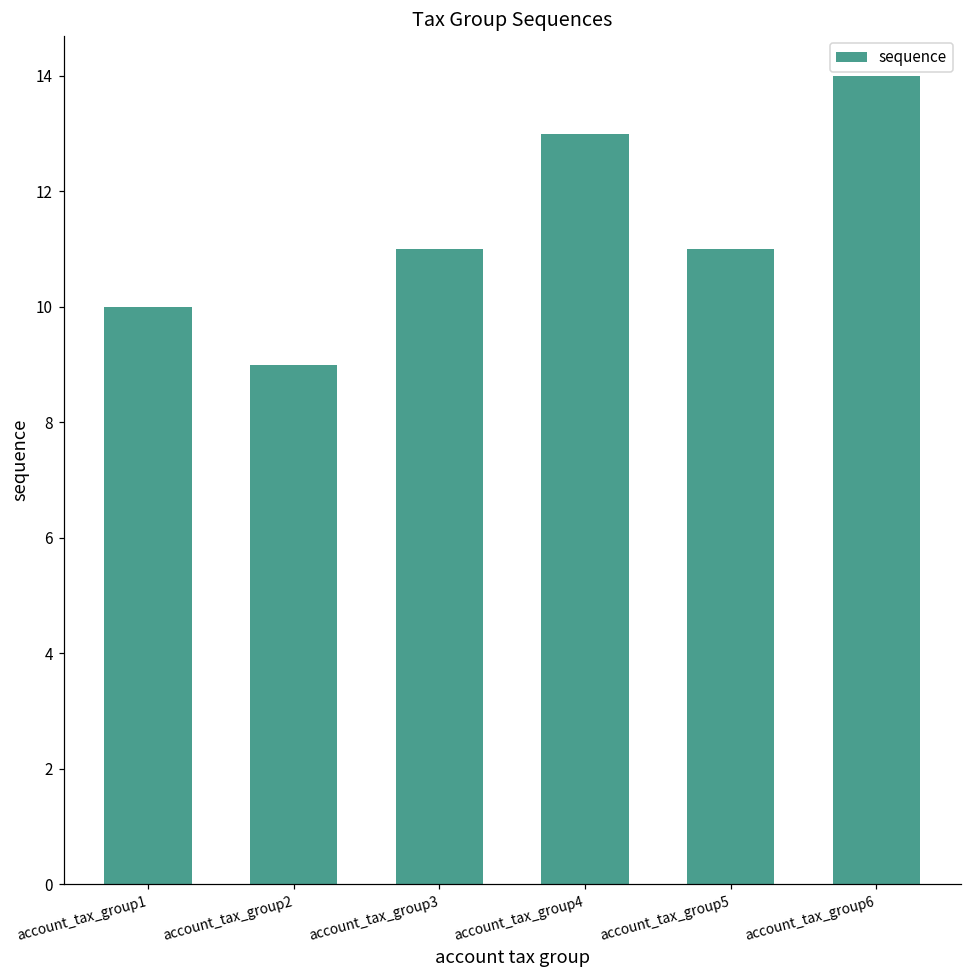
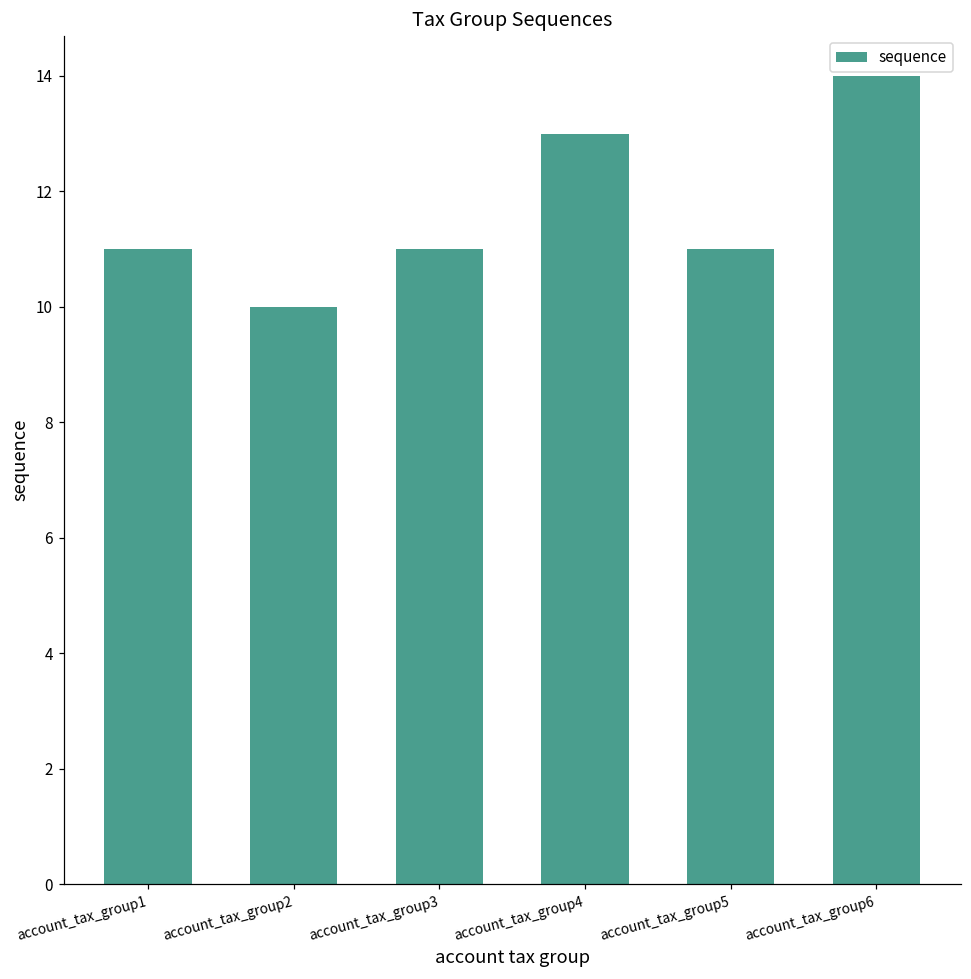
account_tax_group1: 10 -> 11
account_tax_group2: 9 -> 10
